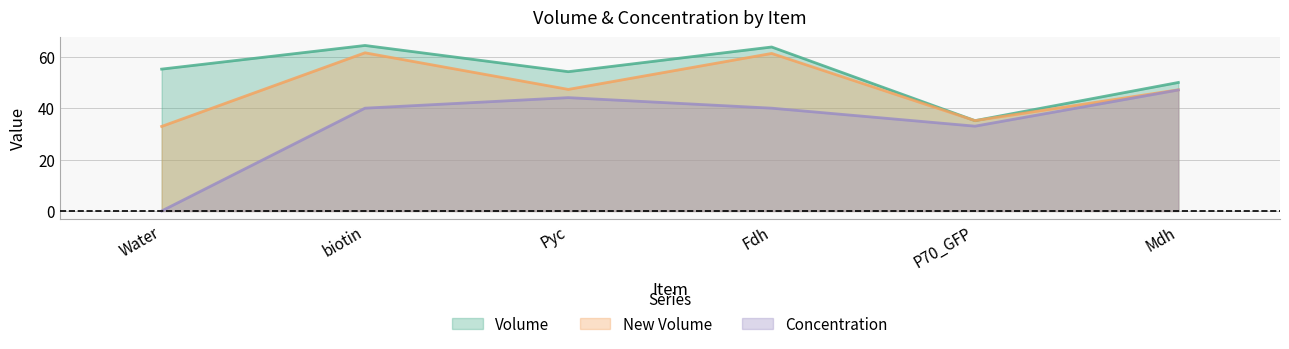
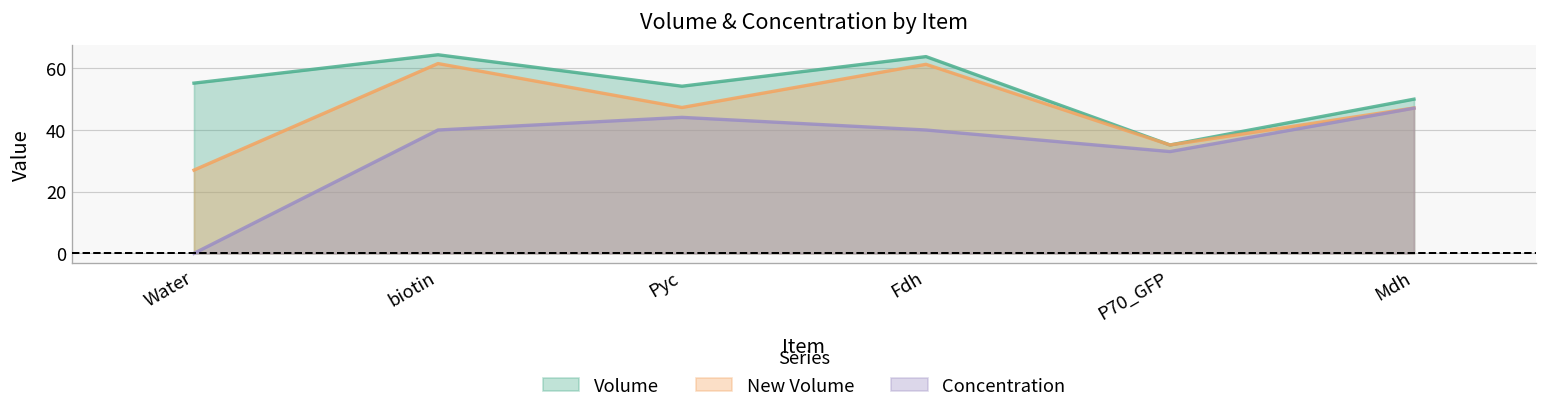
New Volume, Water: 33 -> 27
